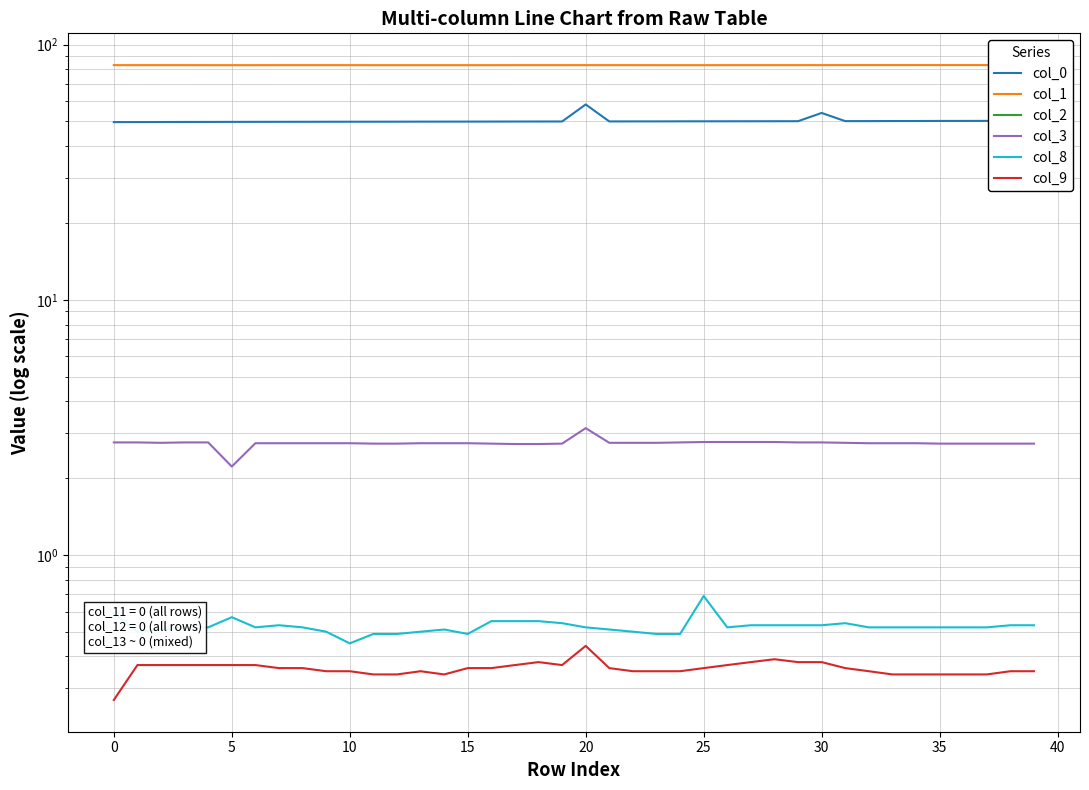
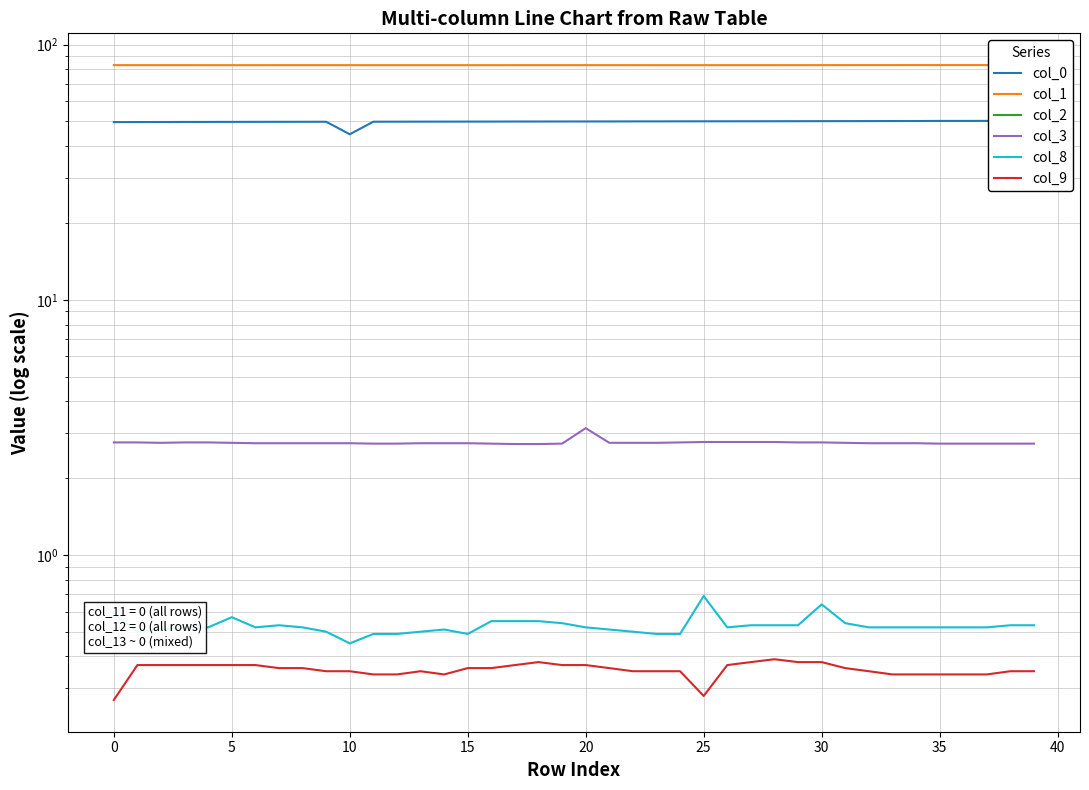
col_3, 5: 2.2 -> 2.8
col_0, 10: 50 -> 45
col_0, 20: 58 -> 50
col_9, 20: 0.44 -> 0.37
col_9, 25: 0.36 -> 0.28
col_0, 30: 54 -> 50
col_8, 30: 0.53 -> 0.64
